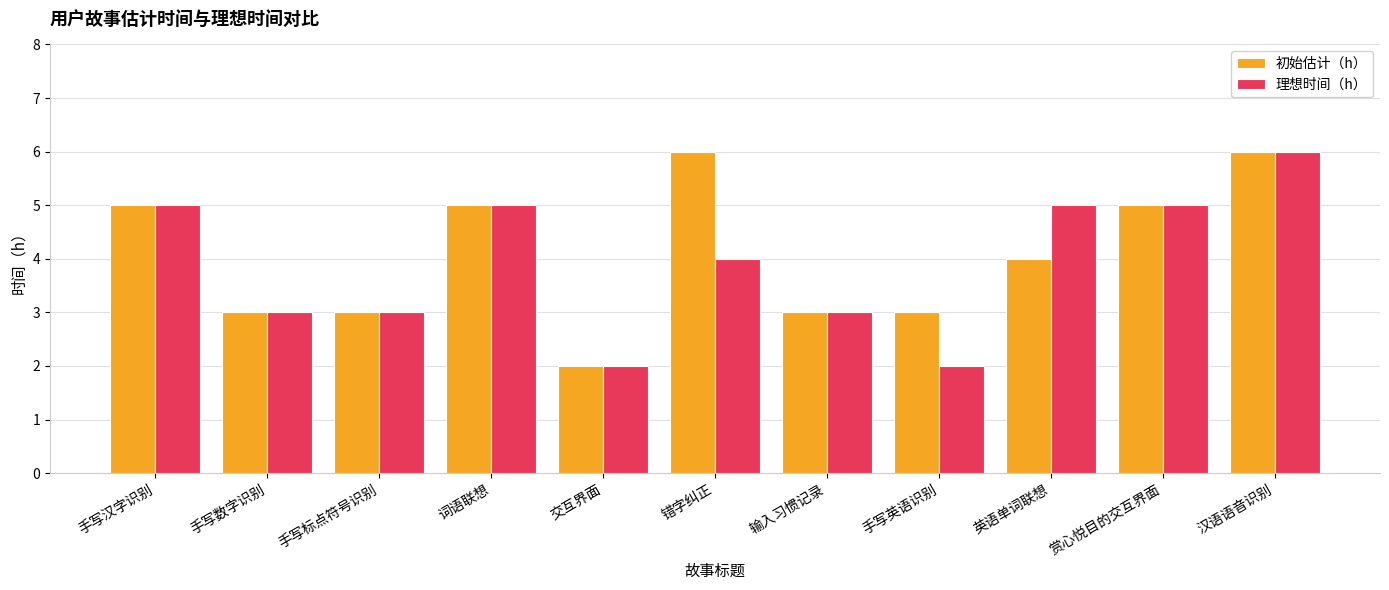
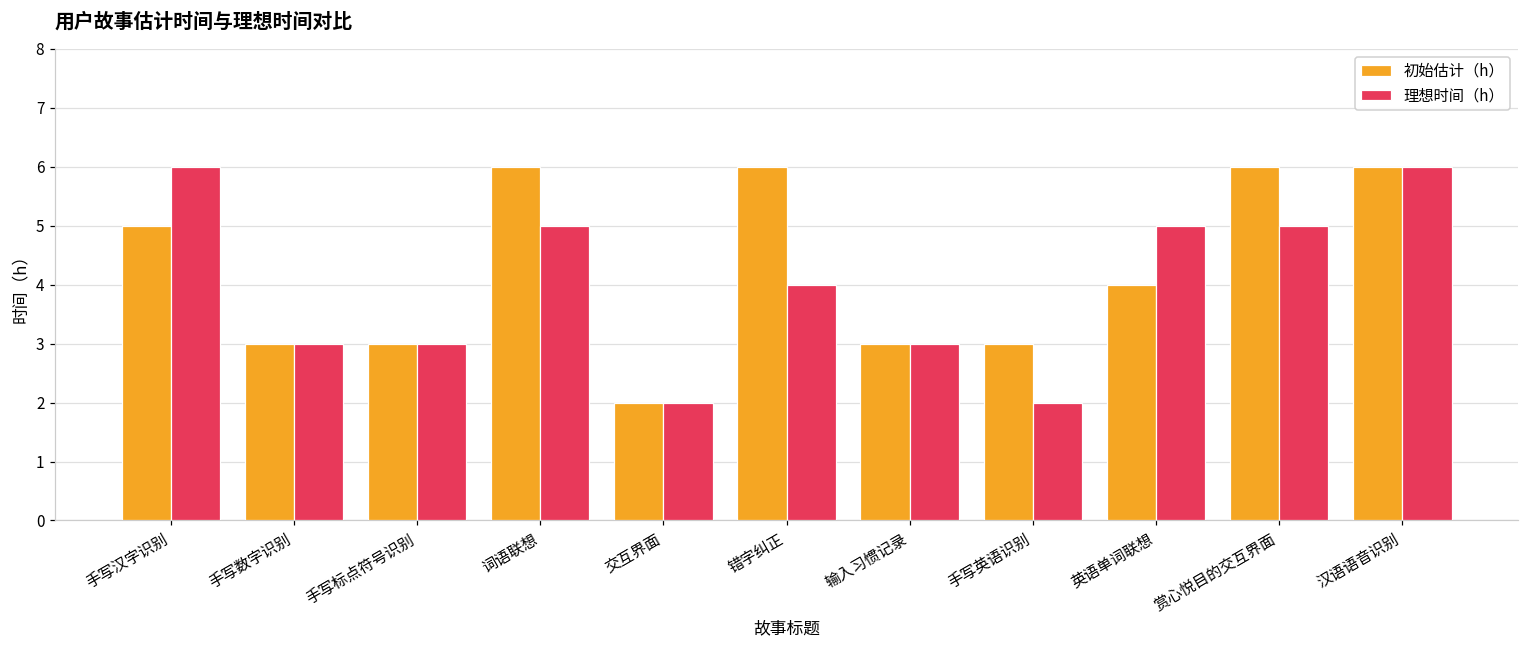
理想时间（h）, 手写汉字识别: 5 -> 6
初始估计（h）, 词语联想: 5 -> 6
初始估计（h）, 赏心悦目的交互界面: 5 -> 6
